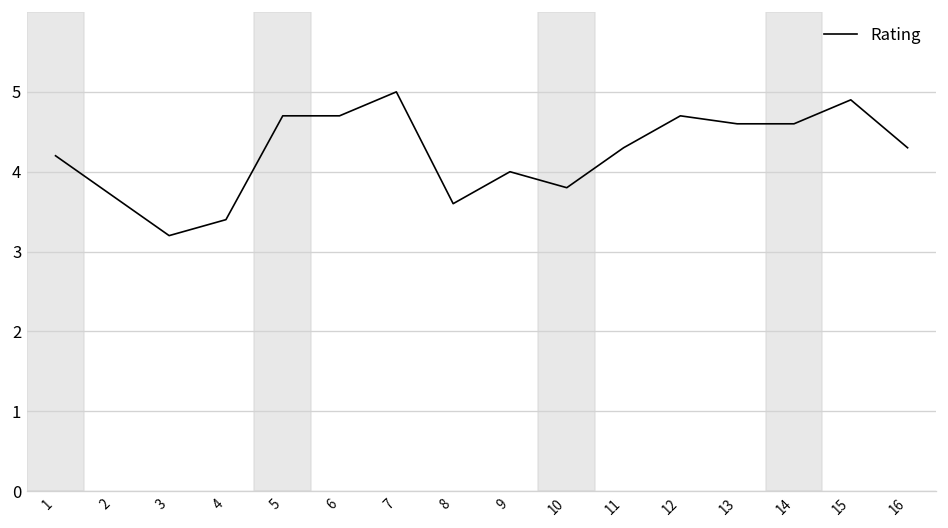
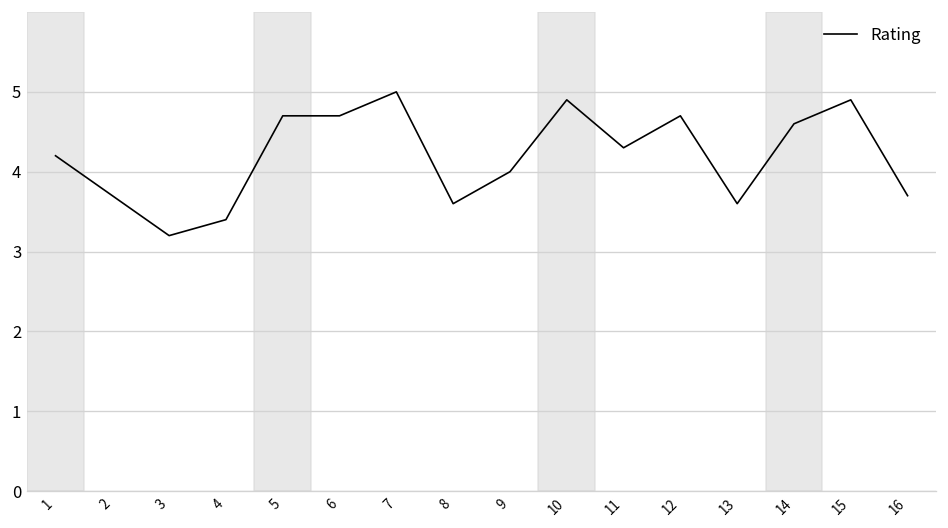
10: 3.8 -> 4.9
13: 4.6 -> 3.6
16: 4.3 -> 3.7
